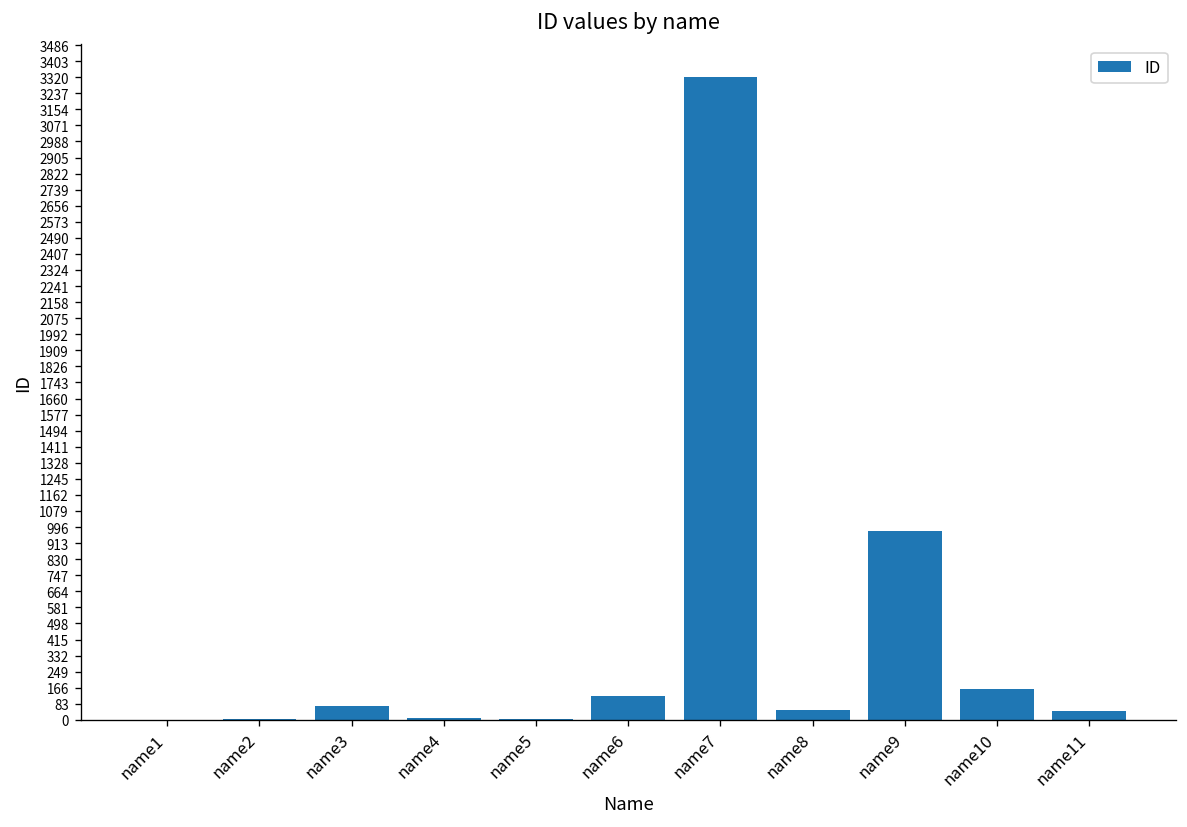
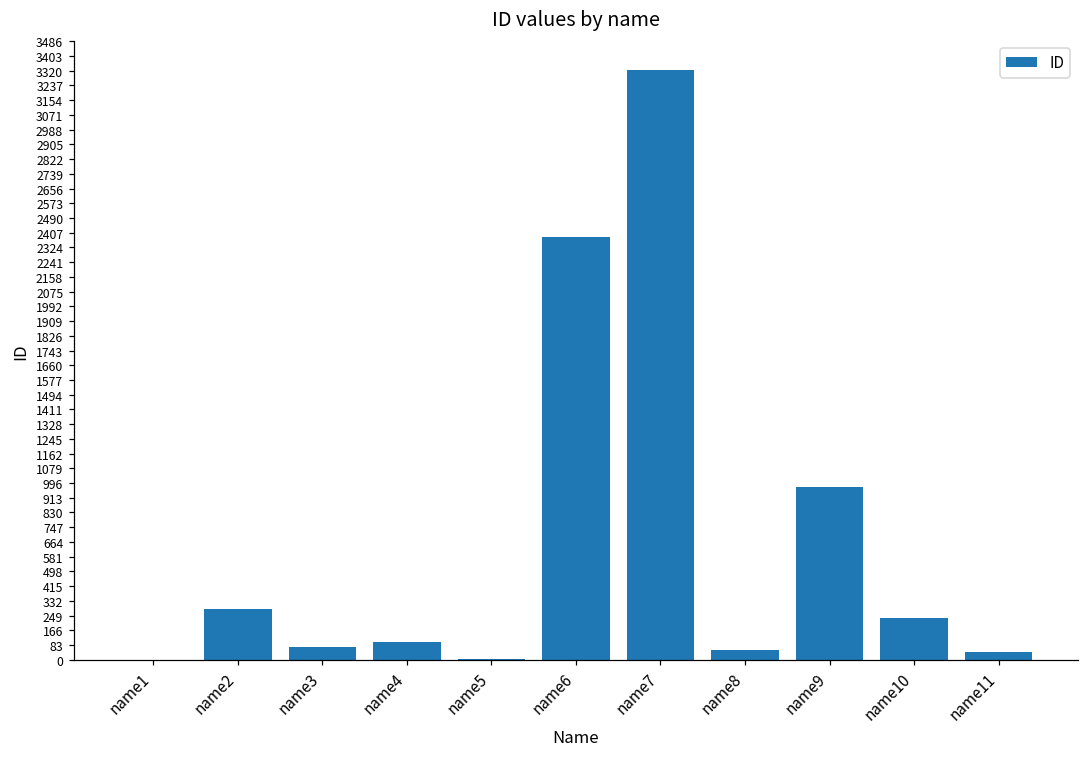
name2: 0 -> 290
name4: 10 -> 100
name6: 120 -> 2390
name10: 160 -> 240
